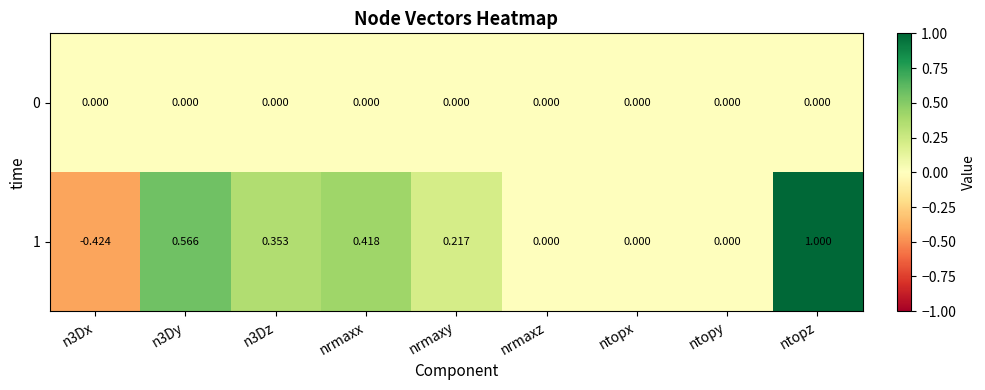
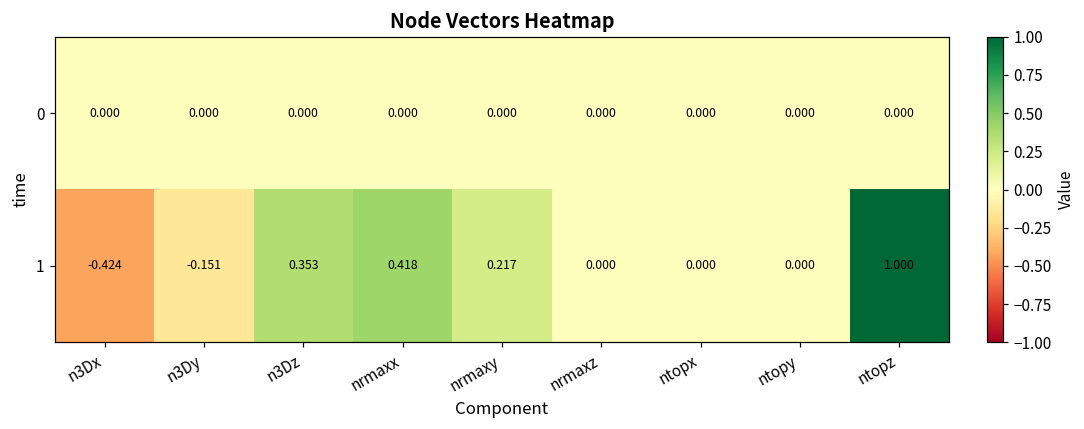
1, n3Dy: 0.566 -> -0.151
